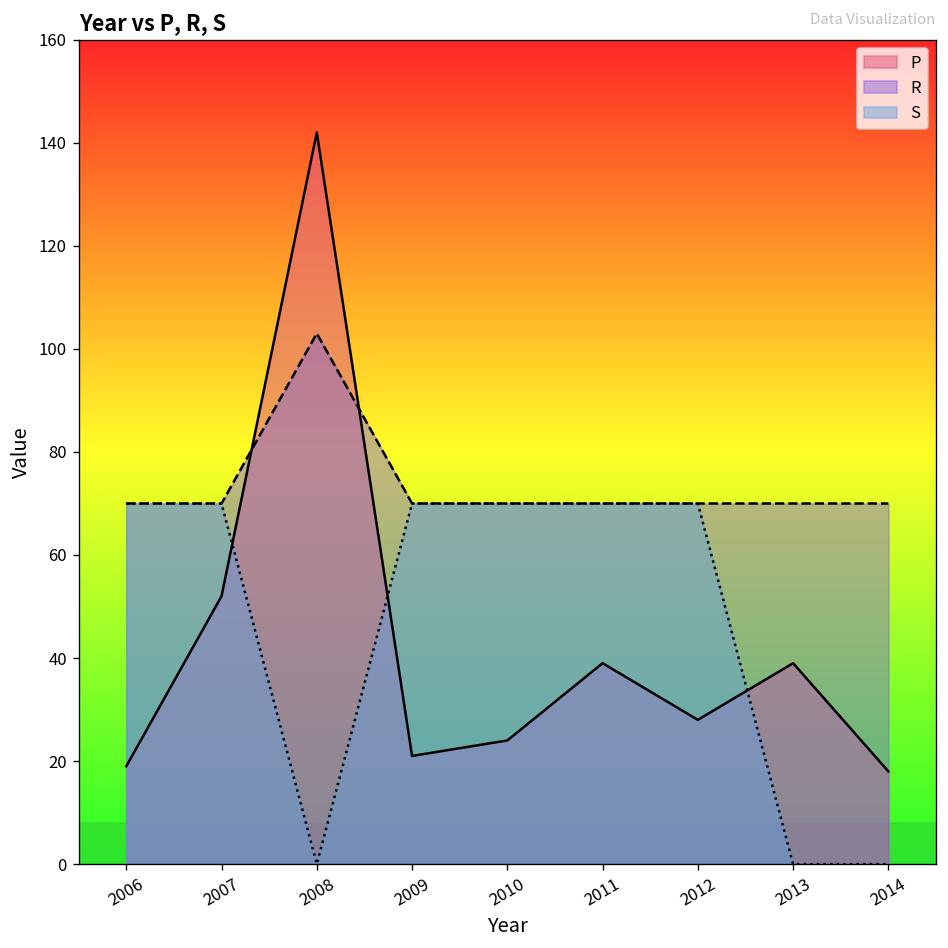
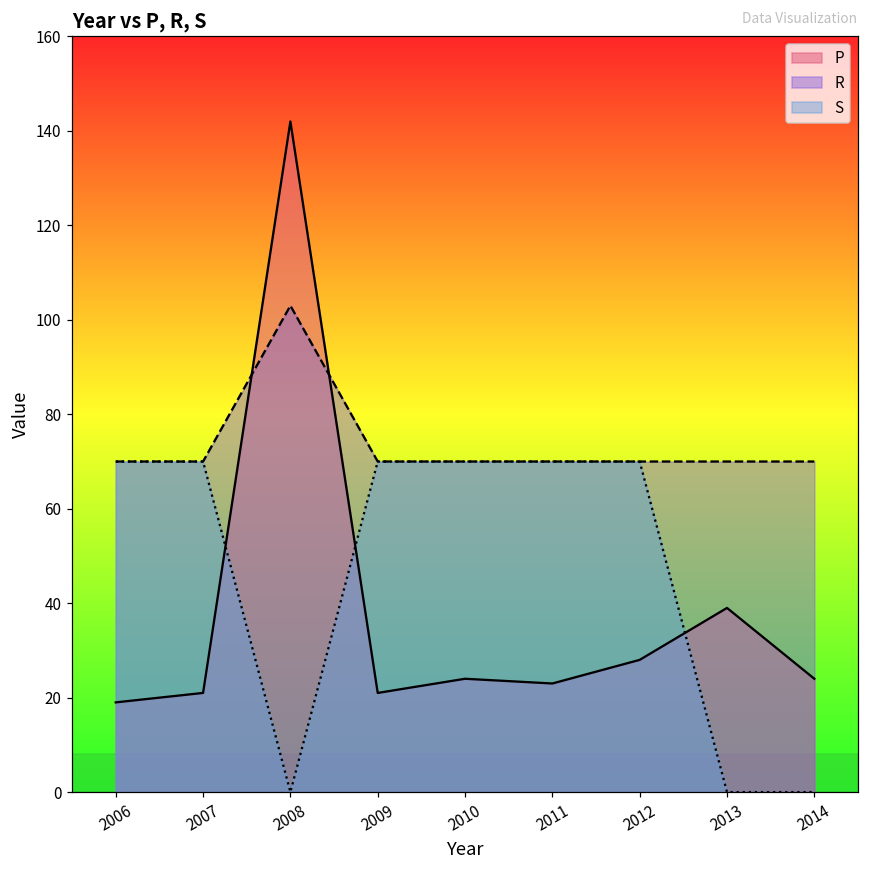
P, 2007: 52 -> 21
P, 2011: 39 -> 23
P, 2014: 18 -> 24
